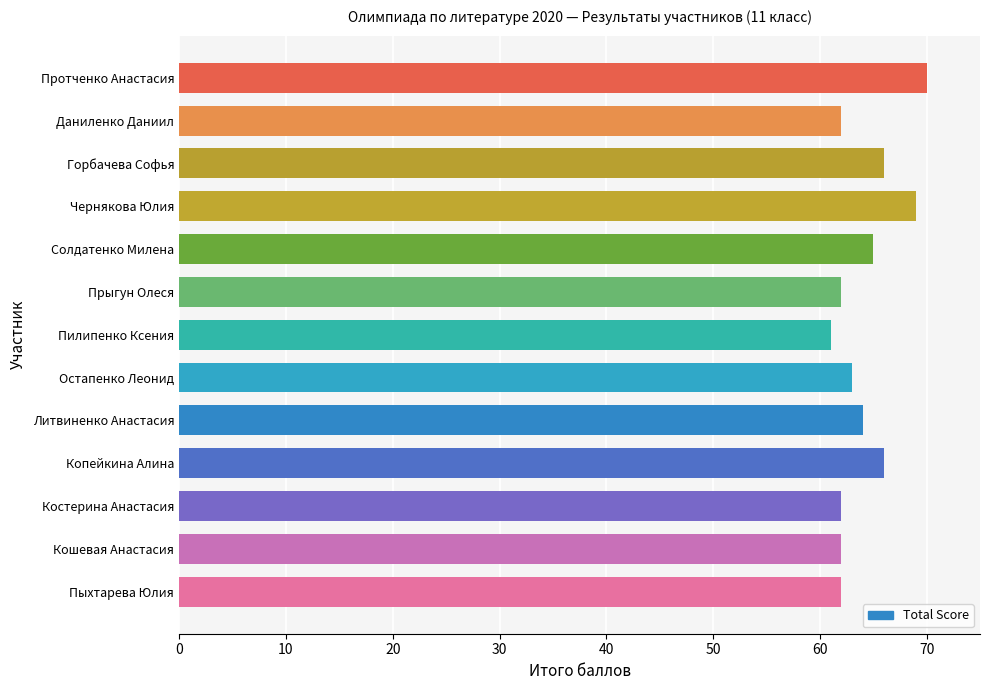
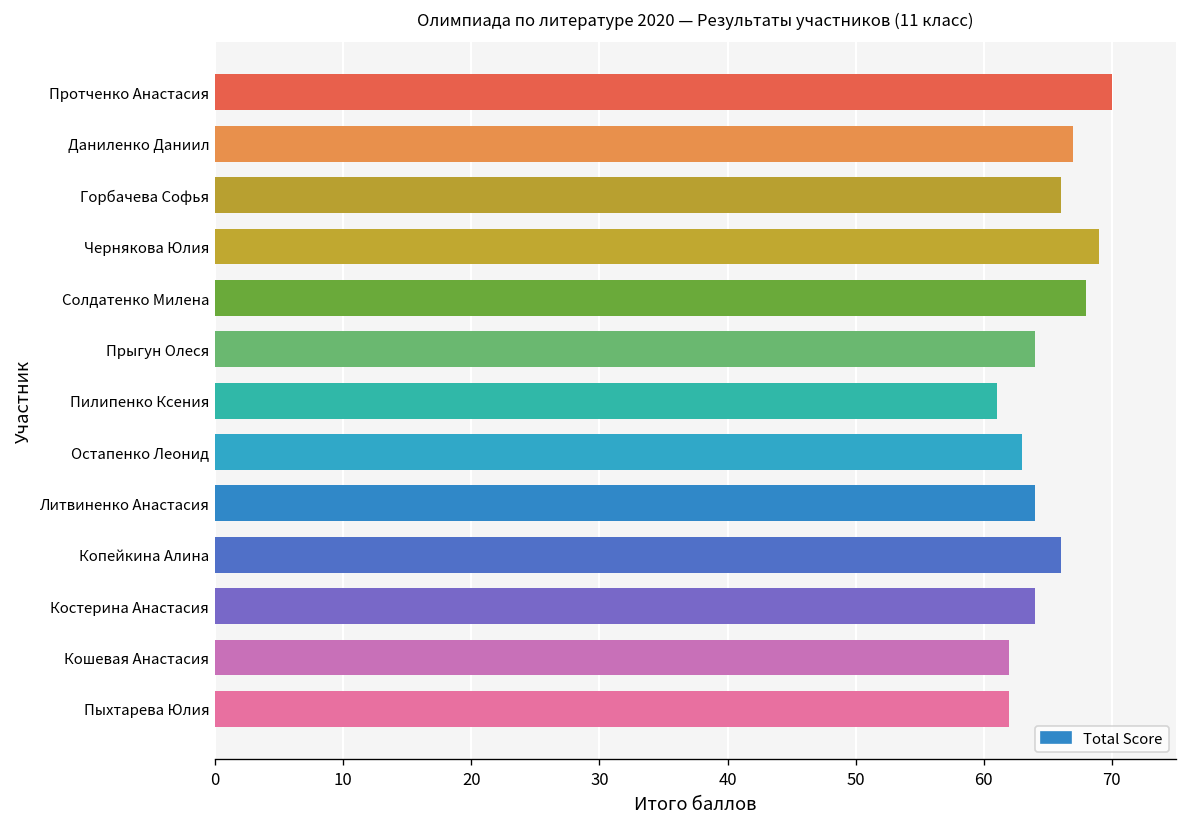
Даниленко Даниил: 62 -> 67
Солдатенко Милена: 65 -> 68
Прыгун Олеся: 62 -> 64
Костерина Анастасия: 62 -> 64
